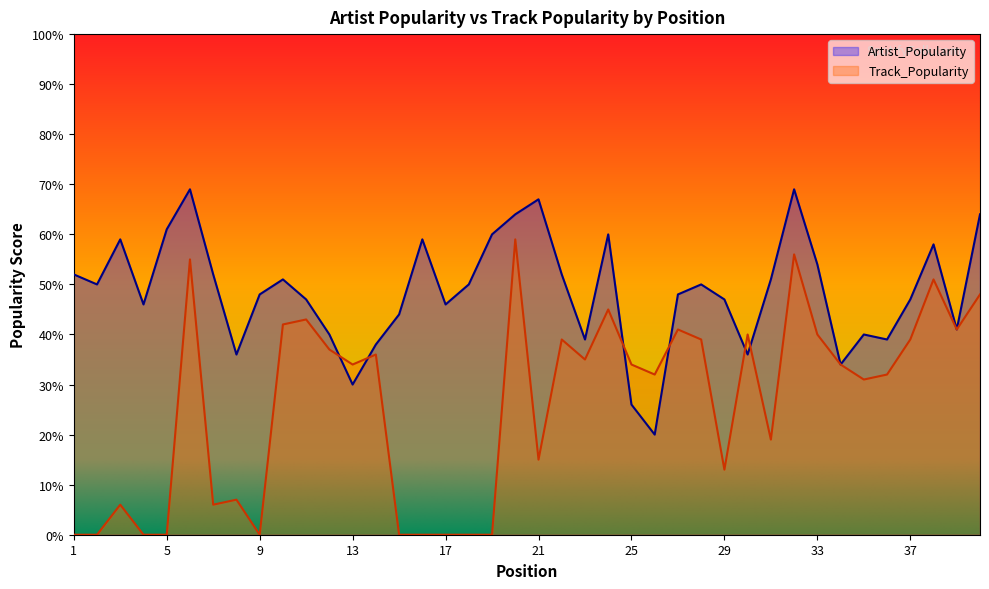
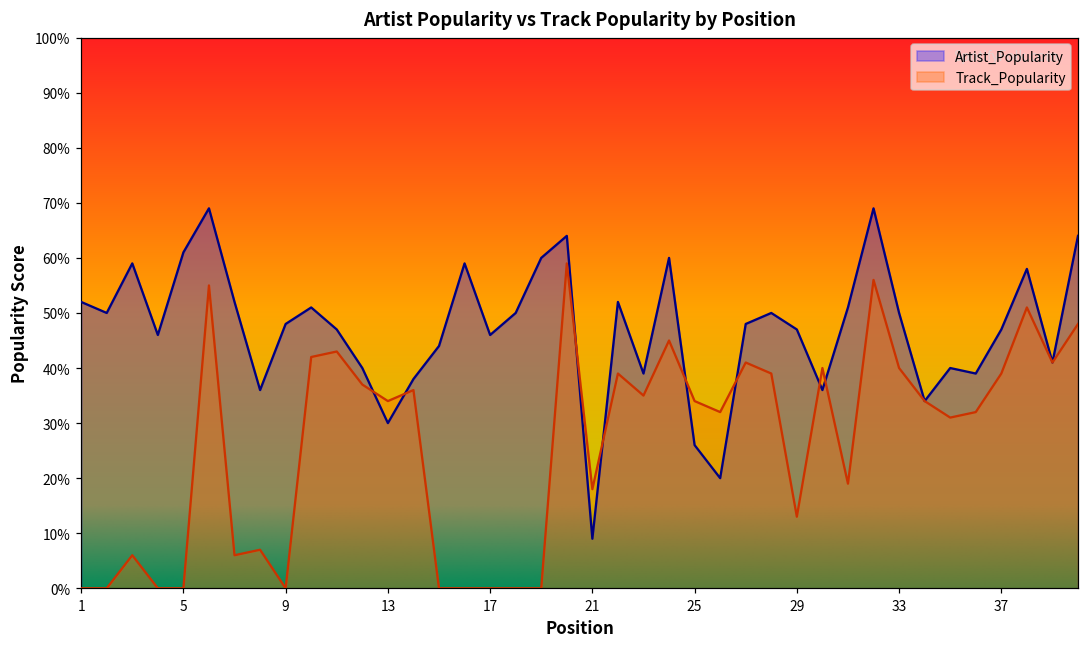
Artist_Popularity, 21: 67% -> 9%
Track_Popularity, 21: 15% -> 18%
Artist_Popularity, 33: 54% -> 50%
